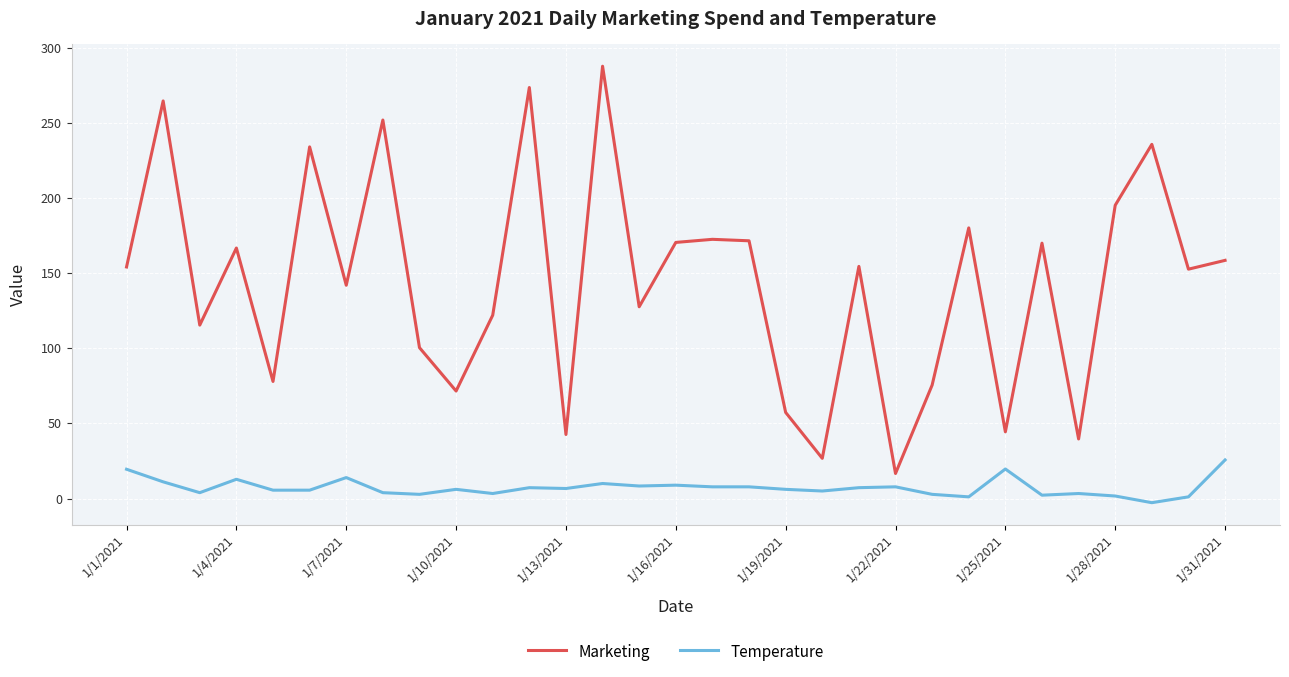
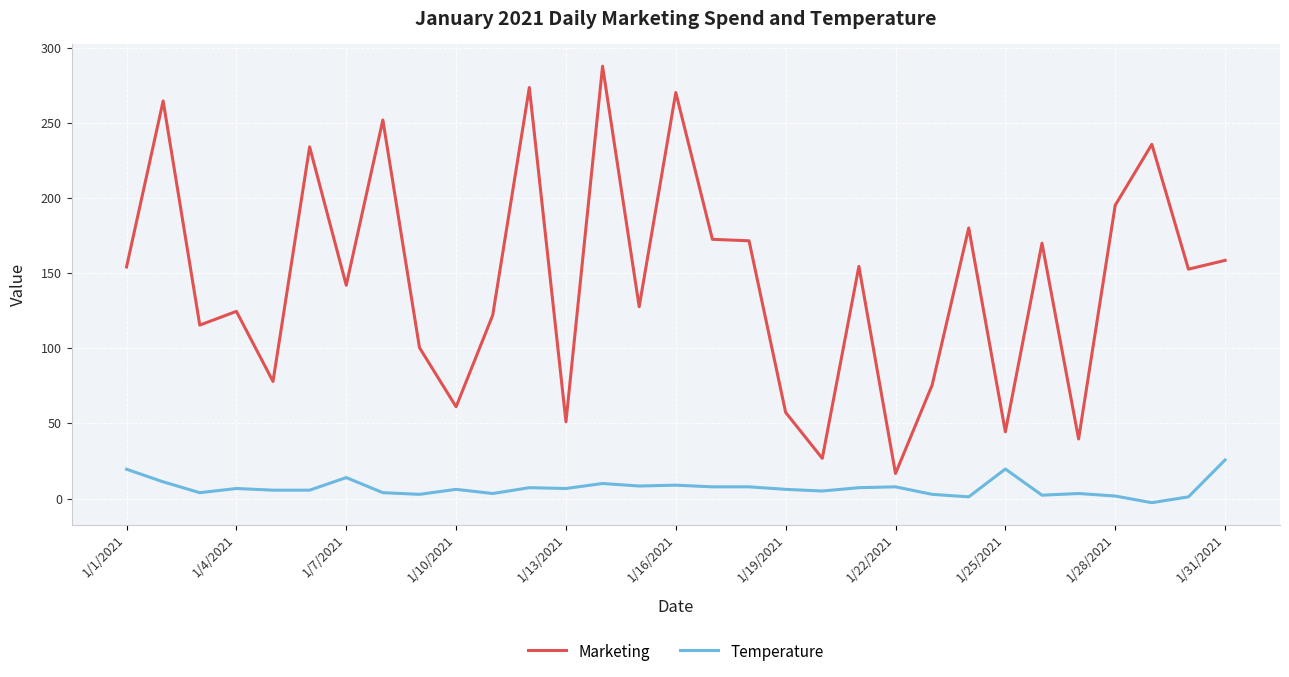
Marketing, 1/4/2021: 167 -> 125
Temperature, 1/4/2021: 13 -> 7
Marketing, 1/10/2021: 72 -> 61
Marketing, 1/13/2021: 43 -> 51
Marketing, 1/16/2021: 171 -> 270
